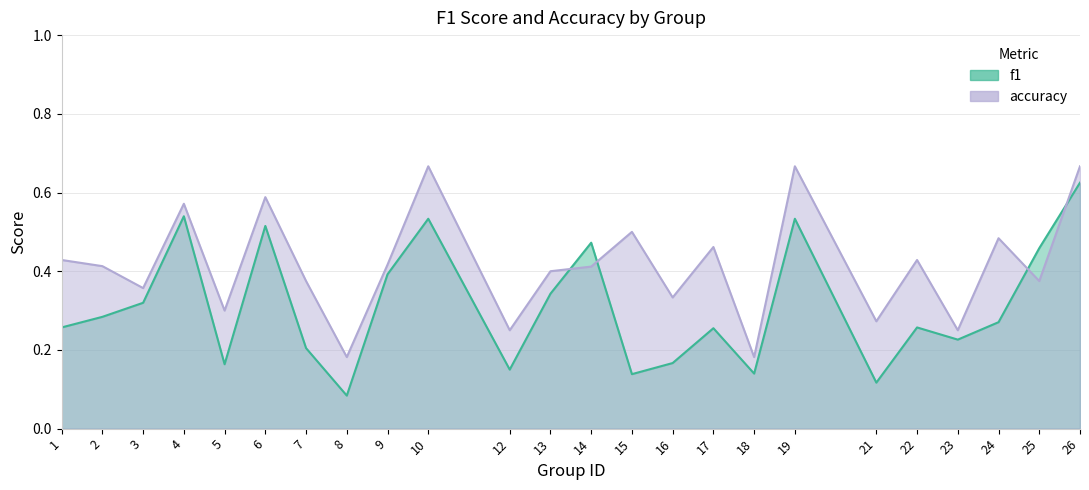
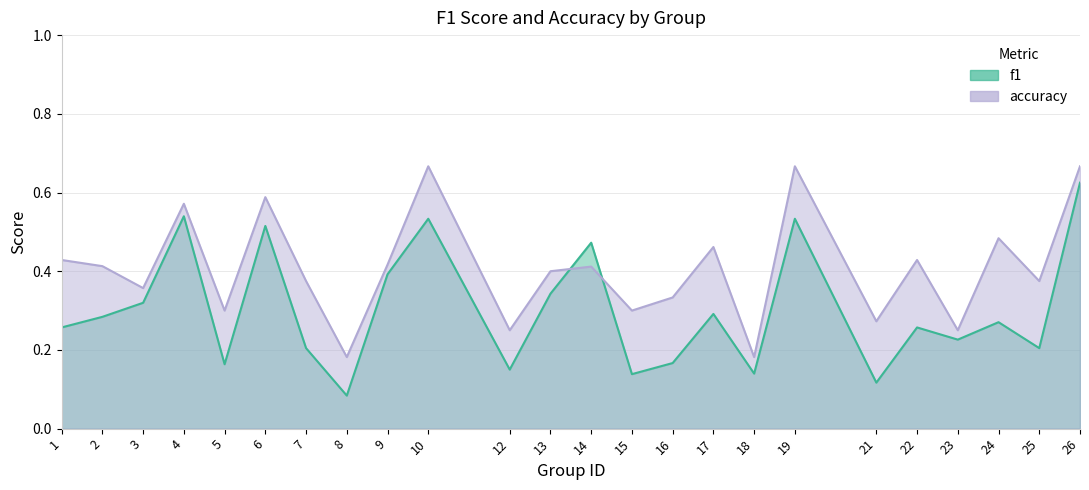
accuracy, 15: 0.5 -> 0.3
f1, 17: 0.26 -> 0.29
f1, 25: 0.46 -> 0.20
